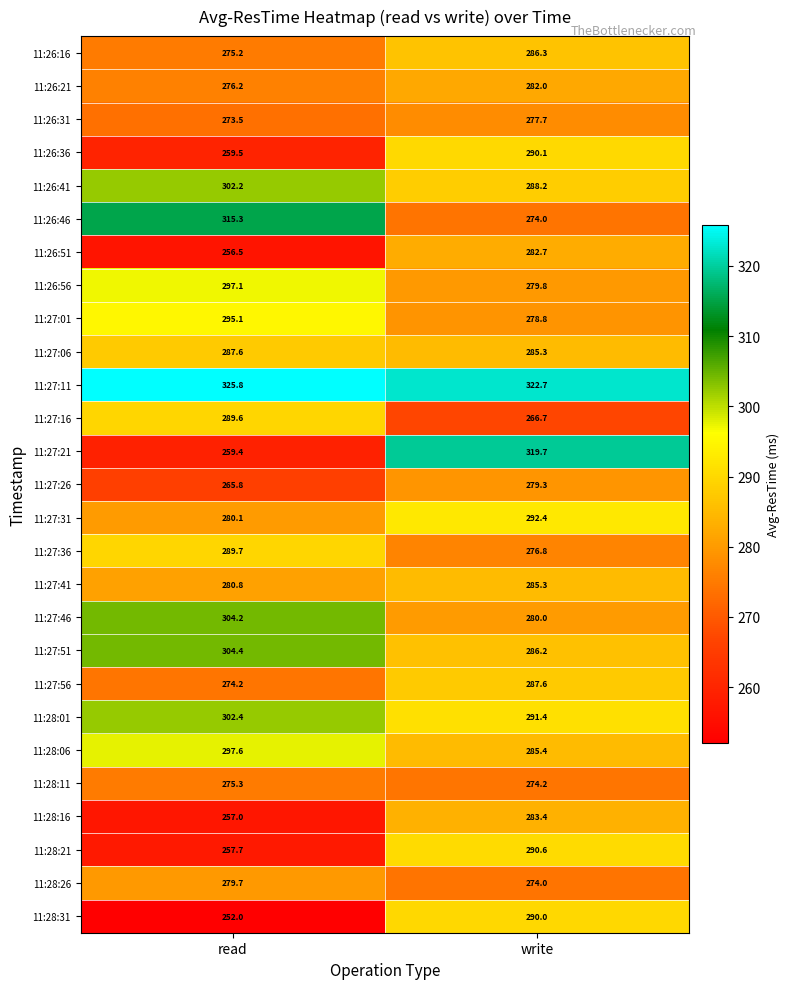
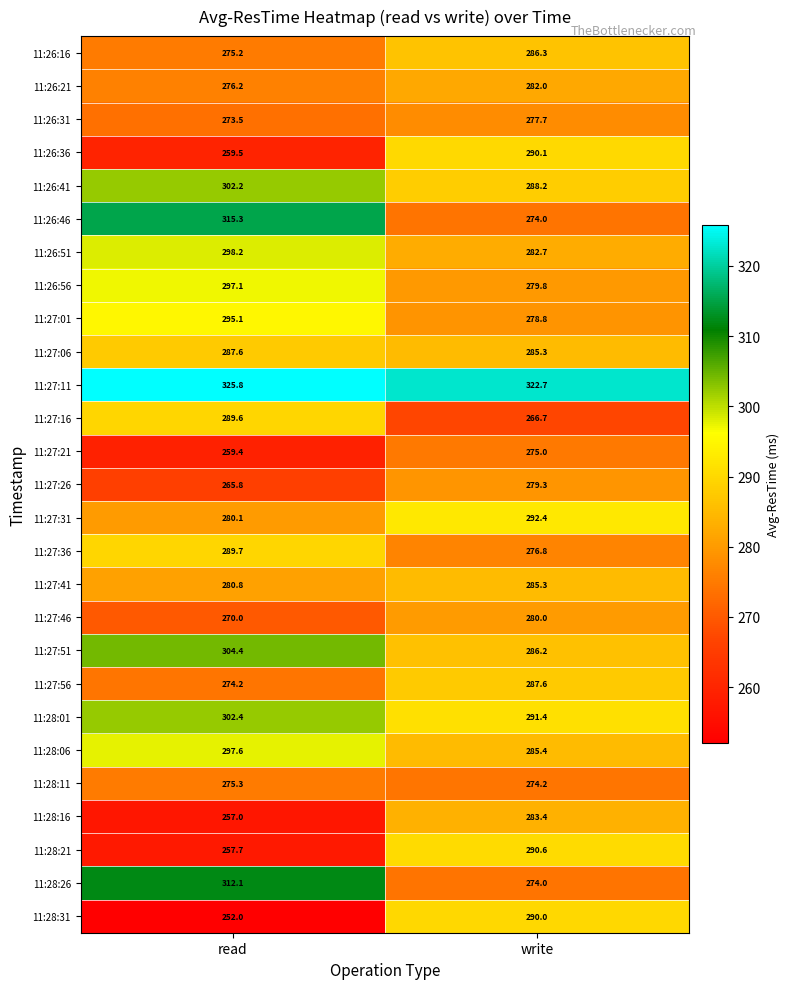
11:26:51, read: 256.5 -> 298.2
11:27:21, write: 319.7 -> 275.0
11:27:46, read: 304.2 -> 270.0
11:28:26, read: 279.7 -> 312.1
